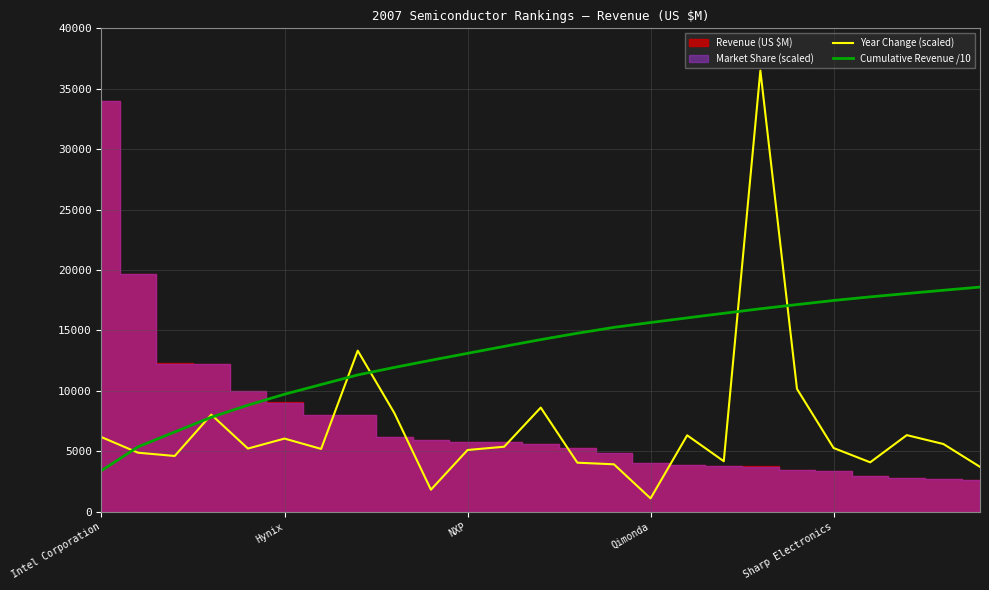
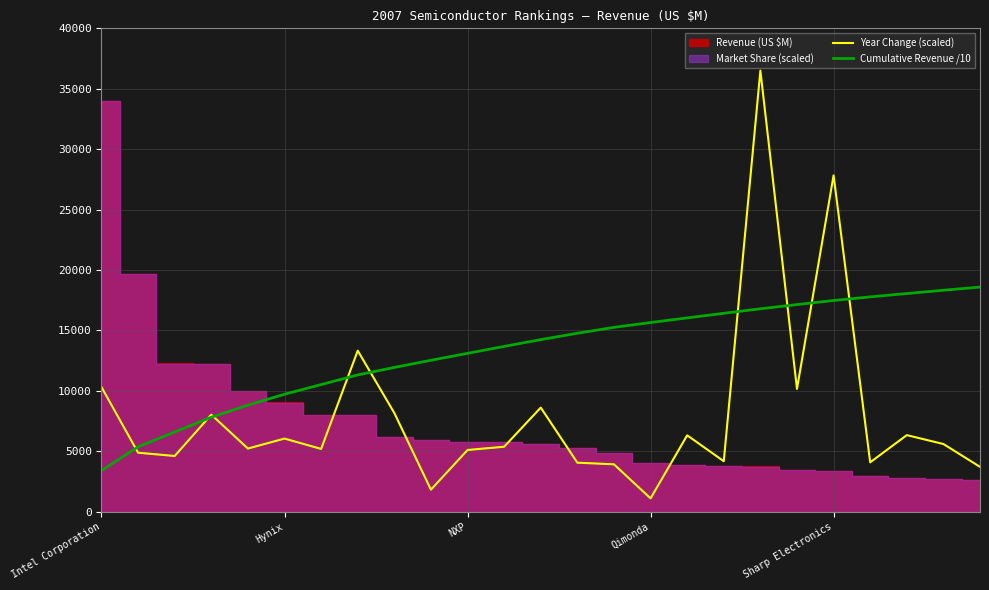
Year Change (scaled), Intel Corporation: 6200 -> 10300
Year Change (scaled), Sharp Electronics: 5300 -> 27800
